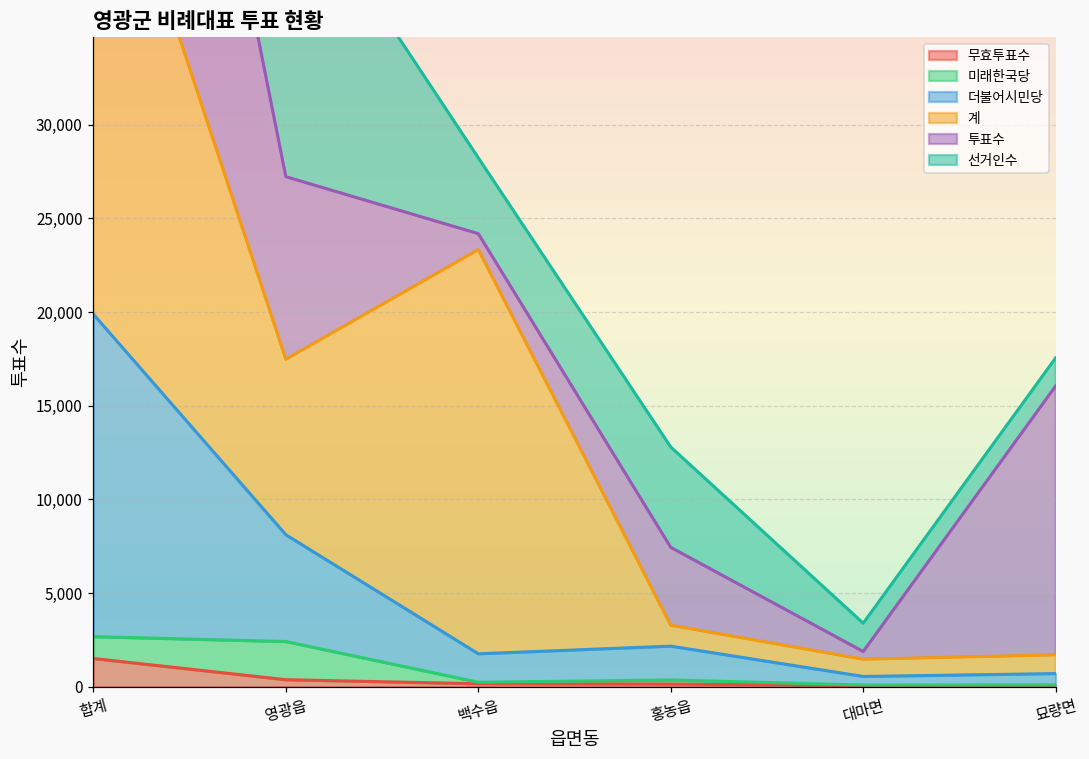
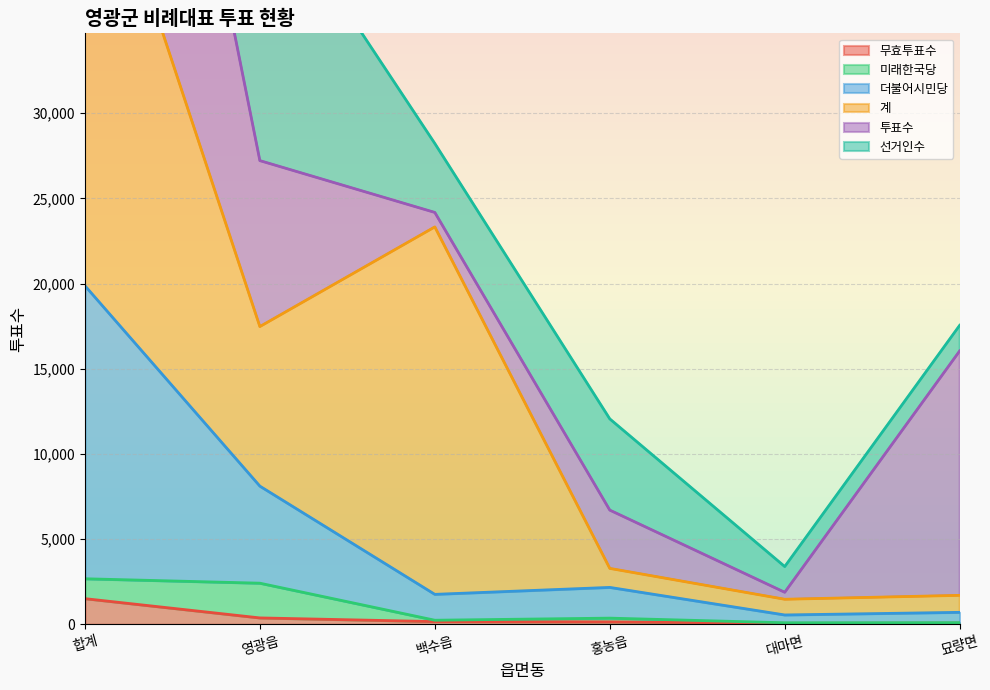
투표수, 홍농읍: 4,200 -> 3,400
